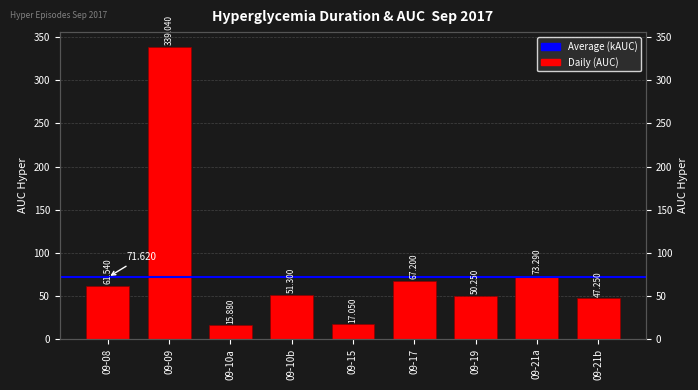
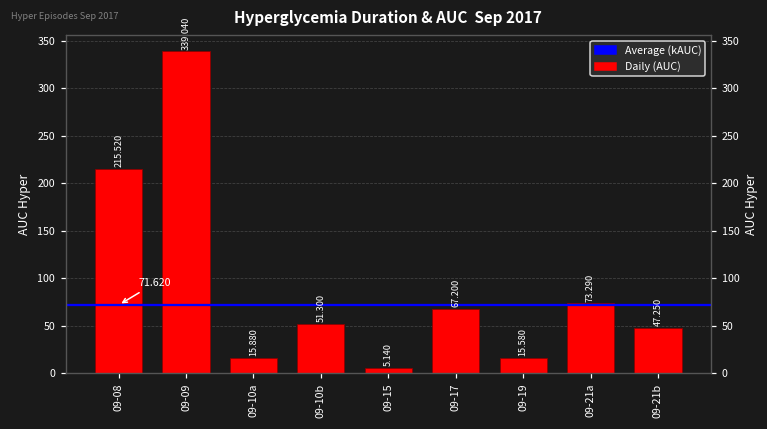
09-08: 61.540 -> 215.520
09-15: 17.050 -> 5.140
09-19: 50.250 -> 15.580
